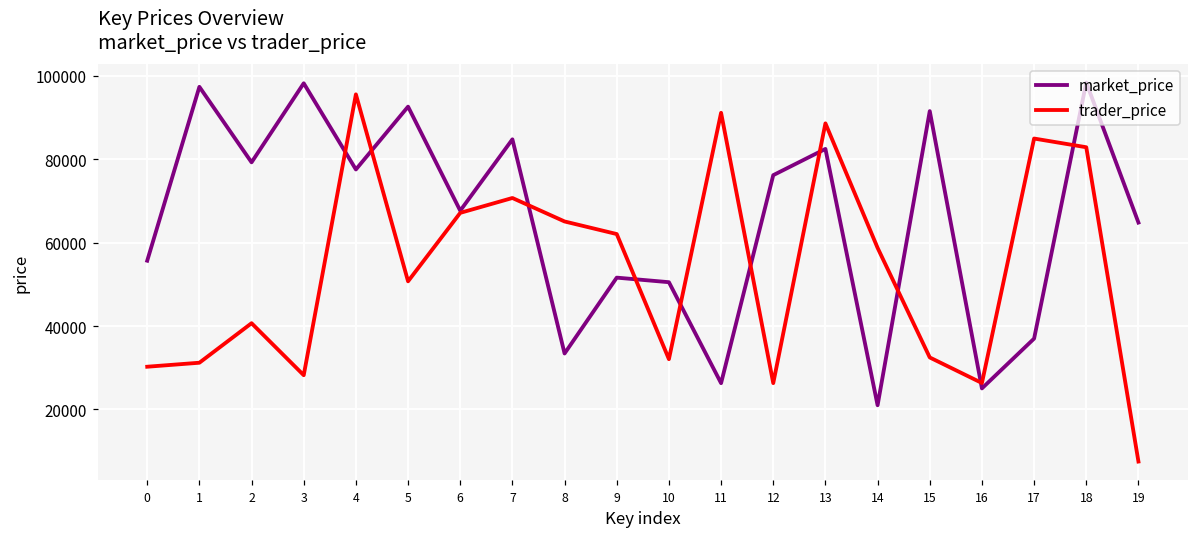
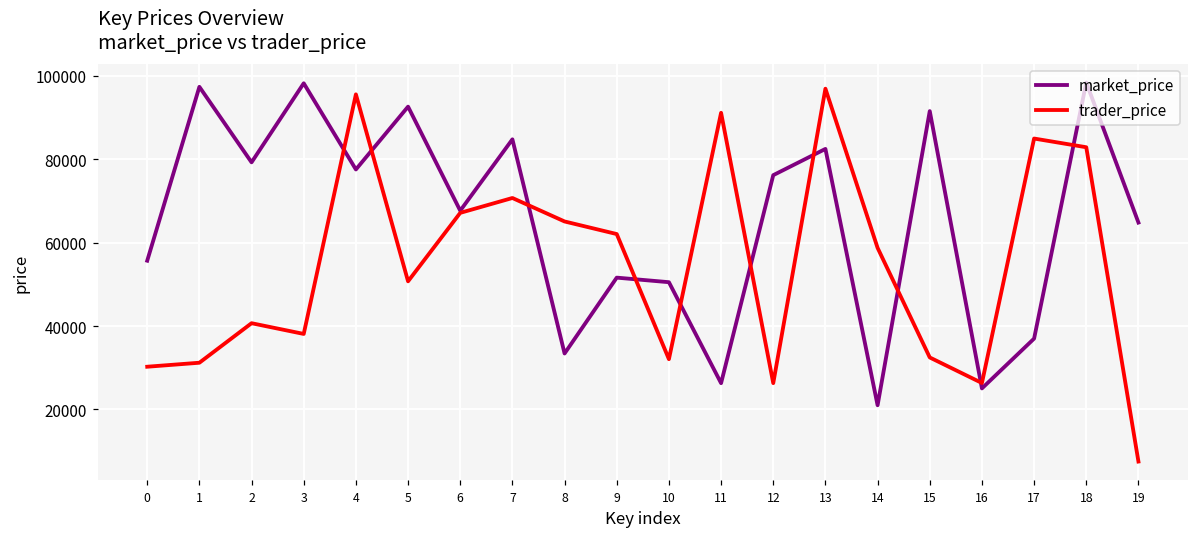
trader_price, 3: 28000 -> 38000
trader_price, 13: 89000 -> 97000
